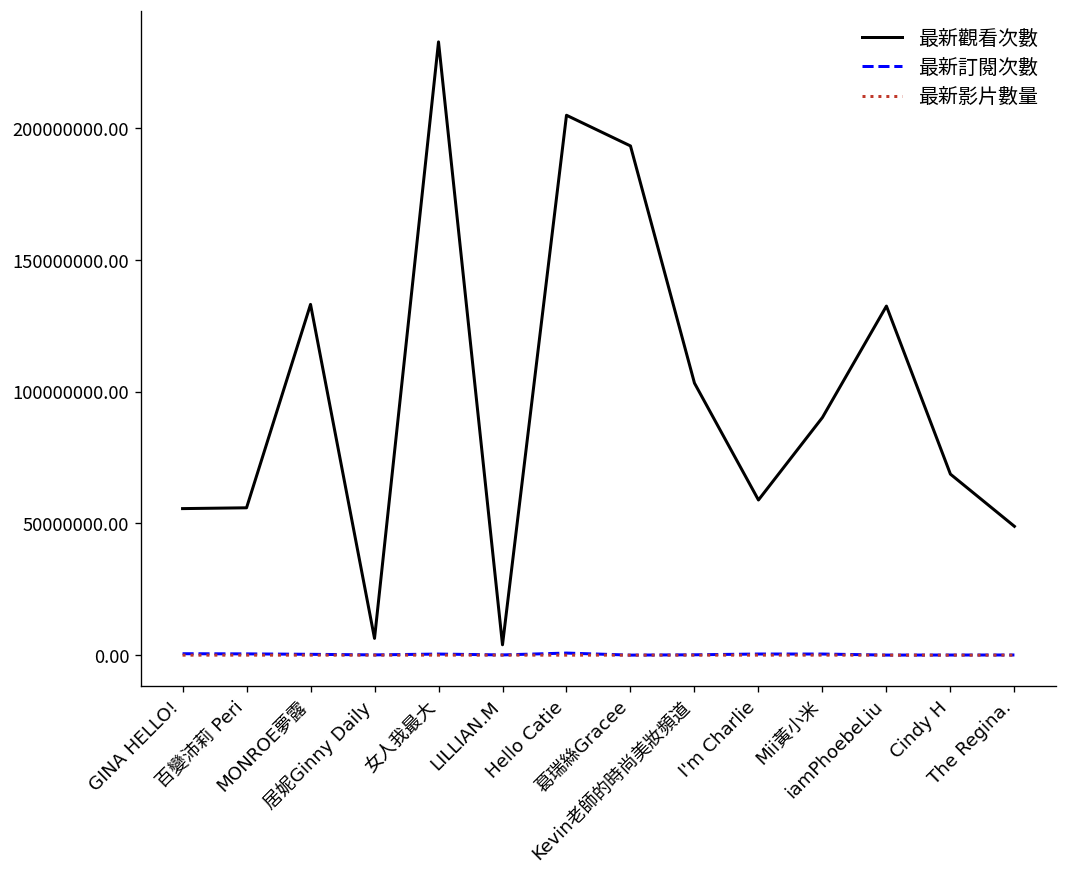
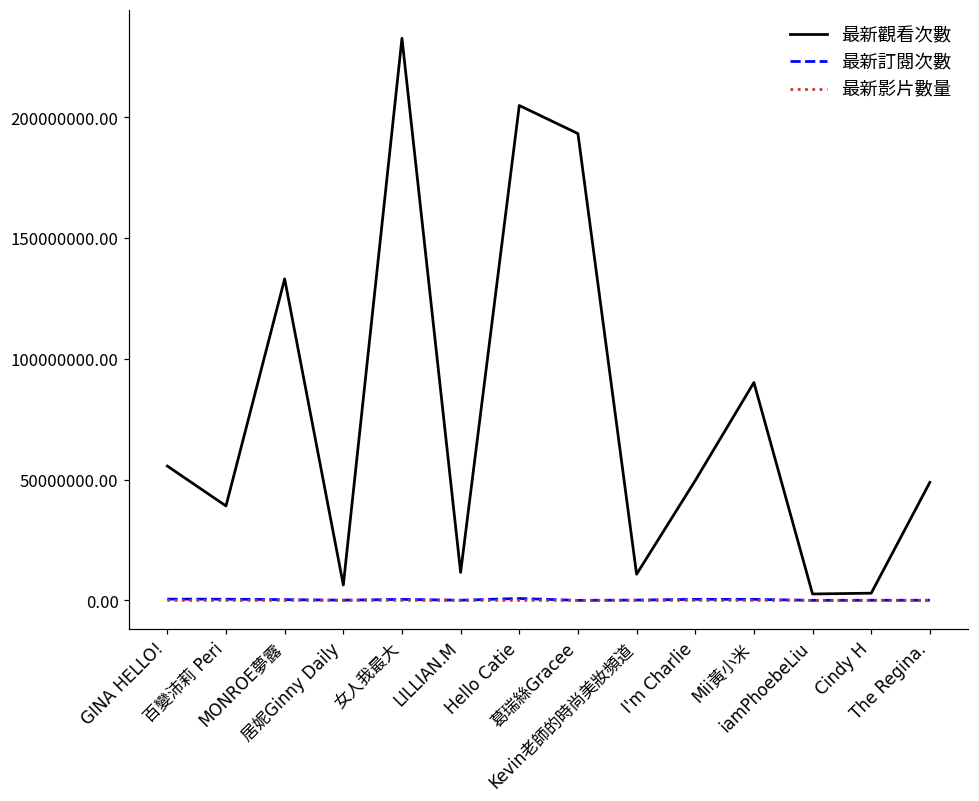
最新觀看次數, 百變沛莉 Peri: 56000000 -> 39000000
最新觀看次數, LILLIAN.M: 4000000 -> 12000000
最新觀看次數, Kevin老師的時尚美妝頻道: 103000000 -> 11000000
最新觀看次數, I'm Charlie: 59000000 -> 50000000
最新觀看次數, iamPhoebeLiu: 132000000 -> 3000000
最新觀看次數, Cindy H: 69000000 -> 3000000
